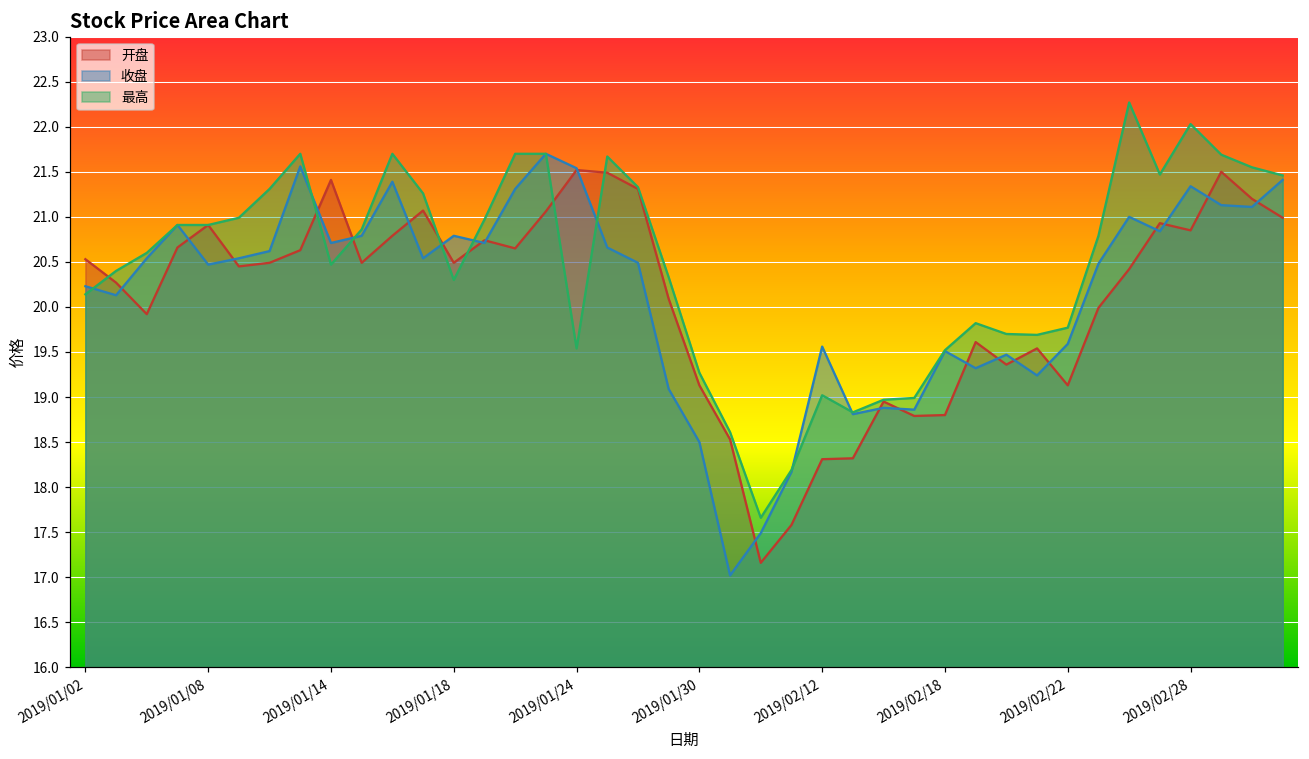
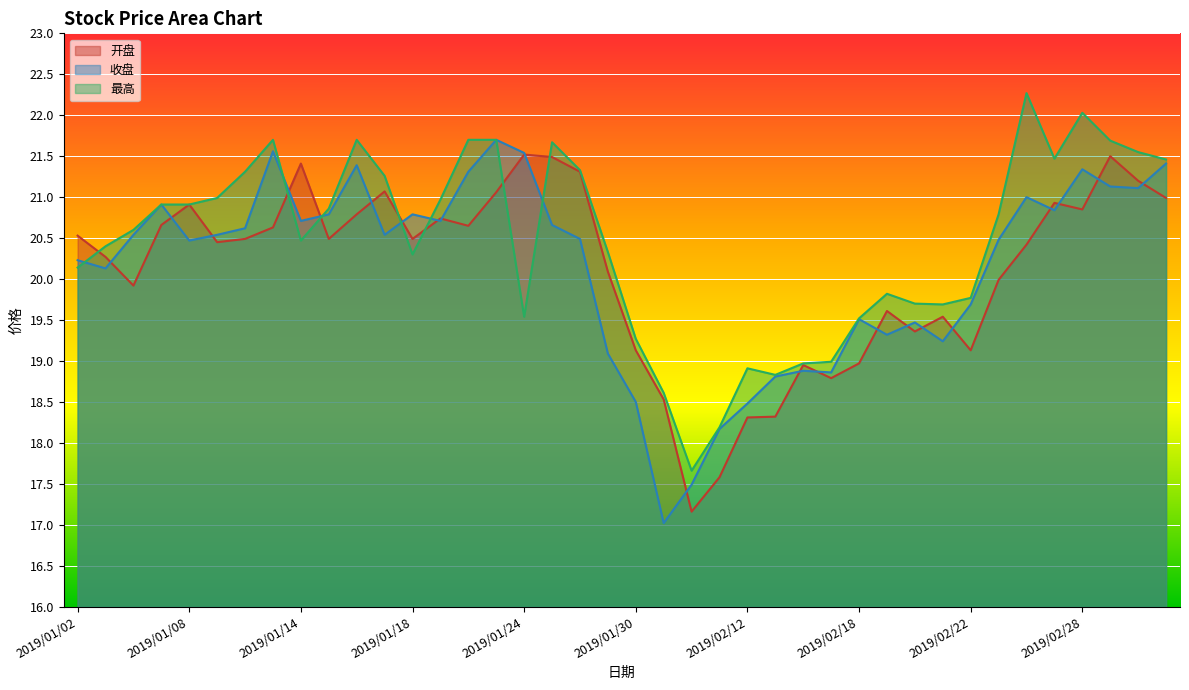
收盘, 2019/02/12: 19.6 -> 18.5
最高, 2019/02/12: 19.0 -> 18.9
开盘, 2019/02/18: 18.8 -> 19.0
收盘, 2019/02/22: 19.6 -> 19.7
